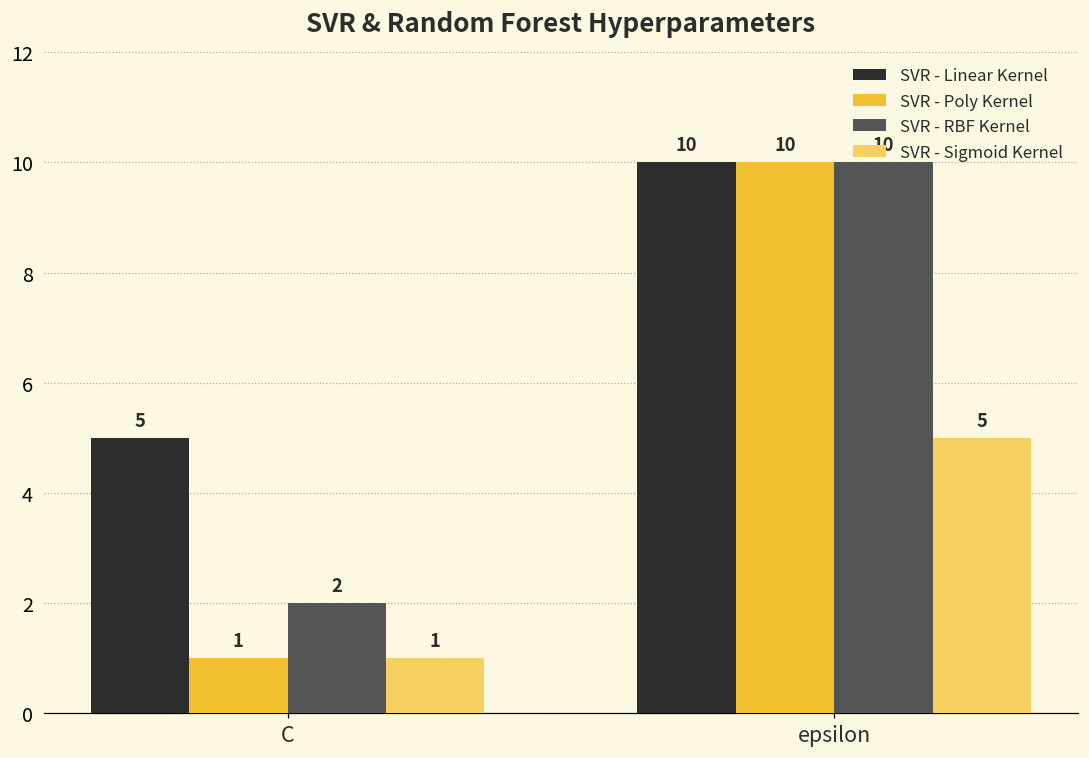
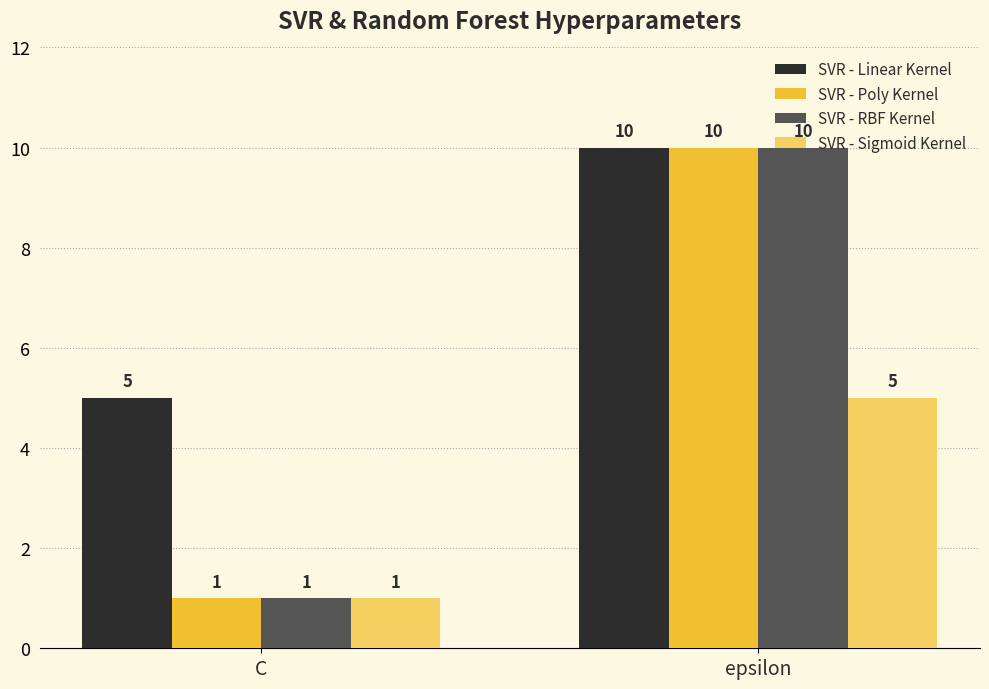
SVR - RBF Kernel, C: 2 -> 1
